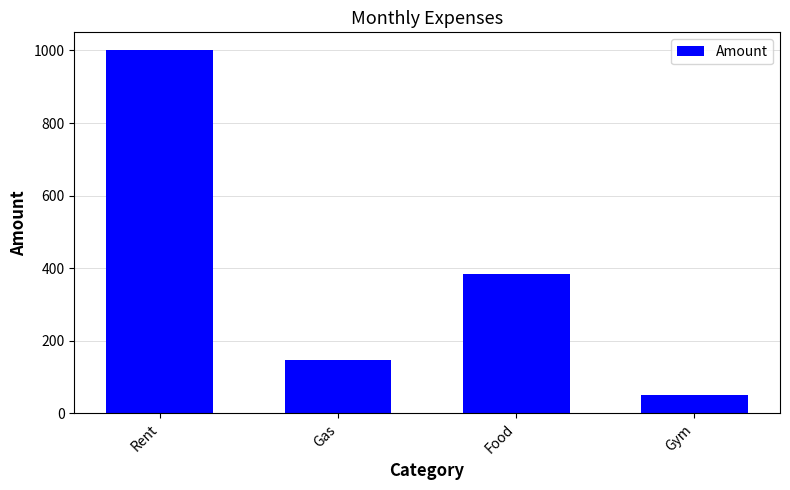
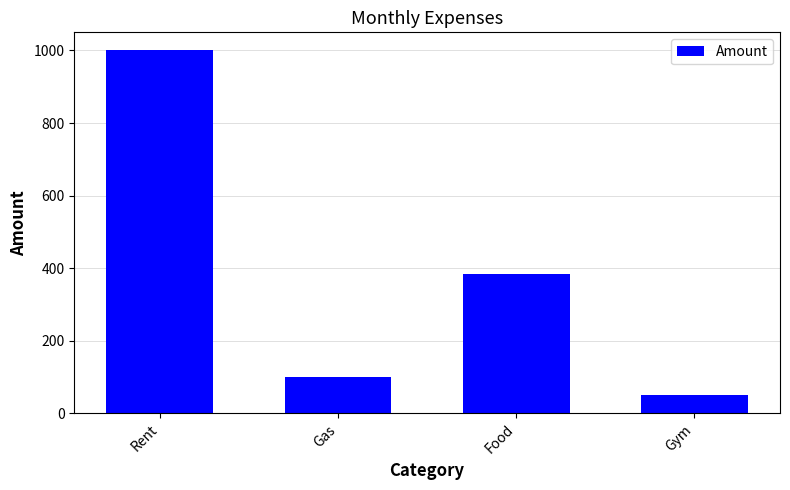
Gas: 150 -> 100
